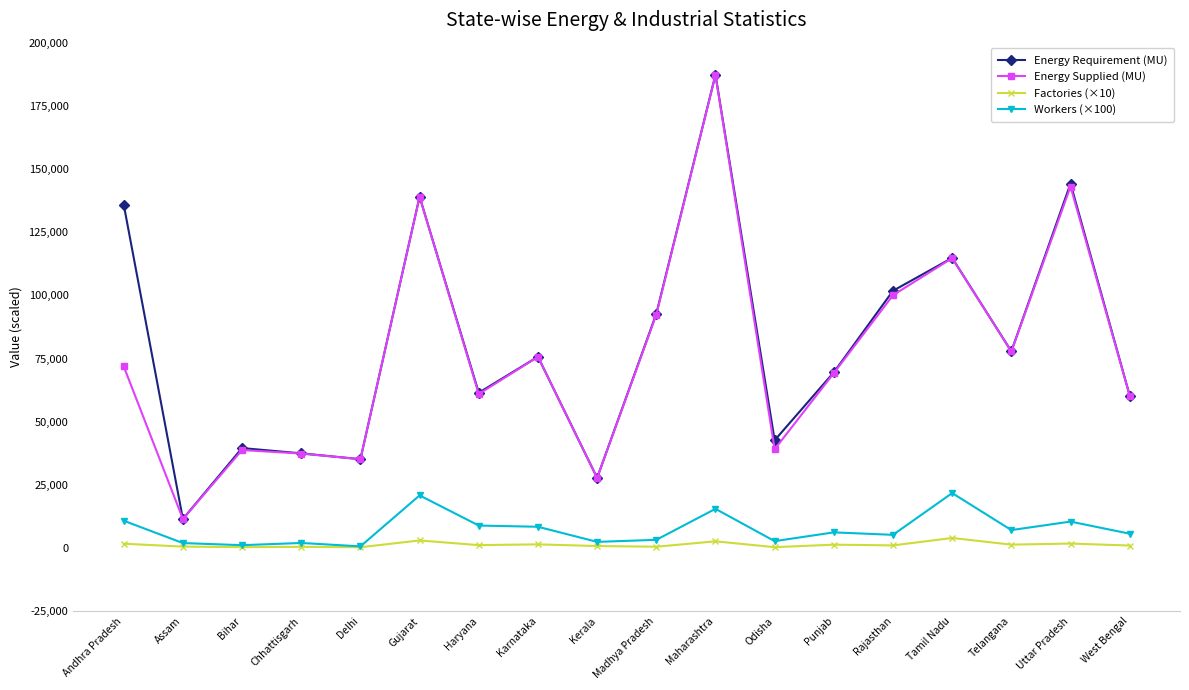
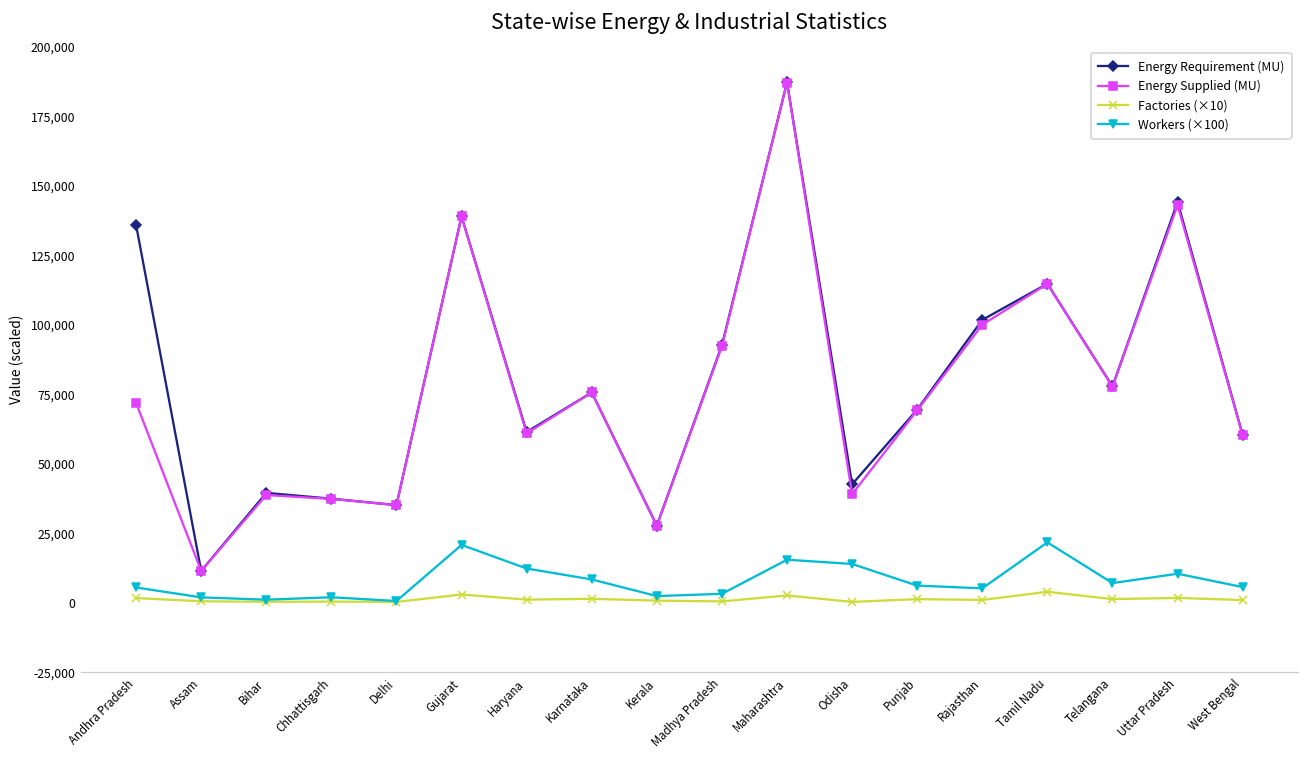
Workers (×100), Andhra Pradesh: 11,000 -> 6,000
Workers (×100), Haryana: 9,000 -> 12,000
Workers (×100), Odisha: 3,000 -> 14,000
